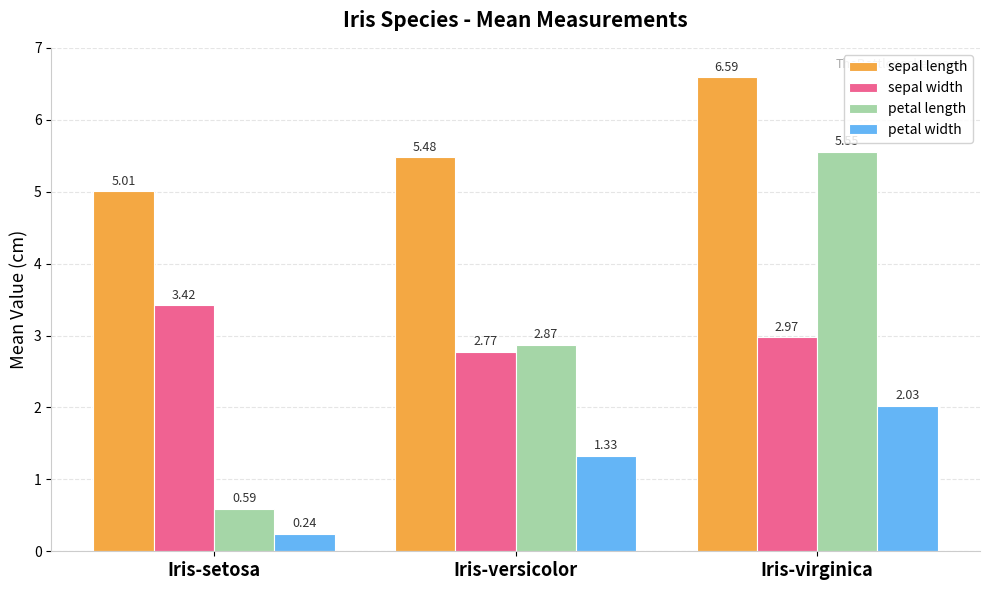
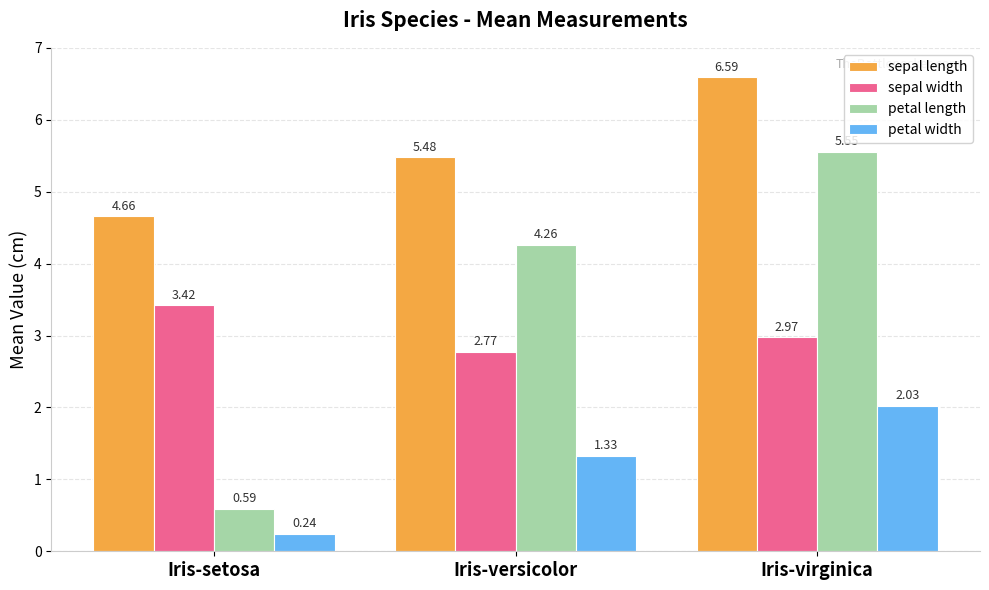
sepal length, Iris-setosa: 5.01 -> 4.66
petal length, Iris-versicolor: 2.87 -> 4.26
